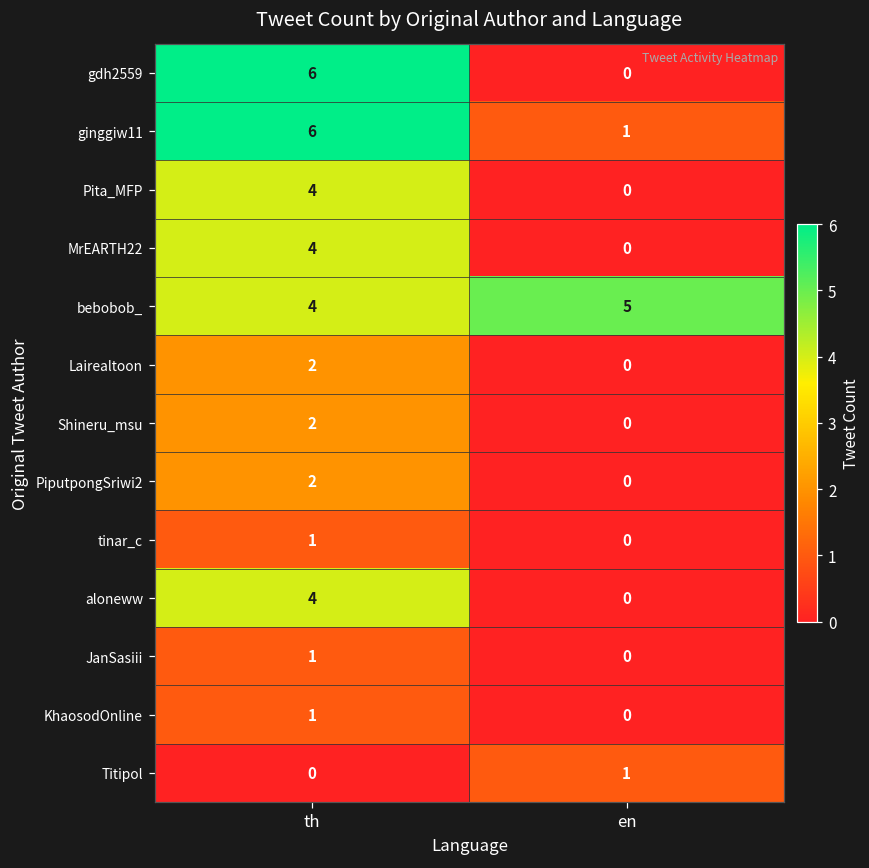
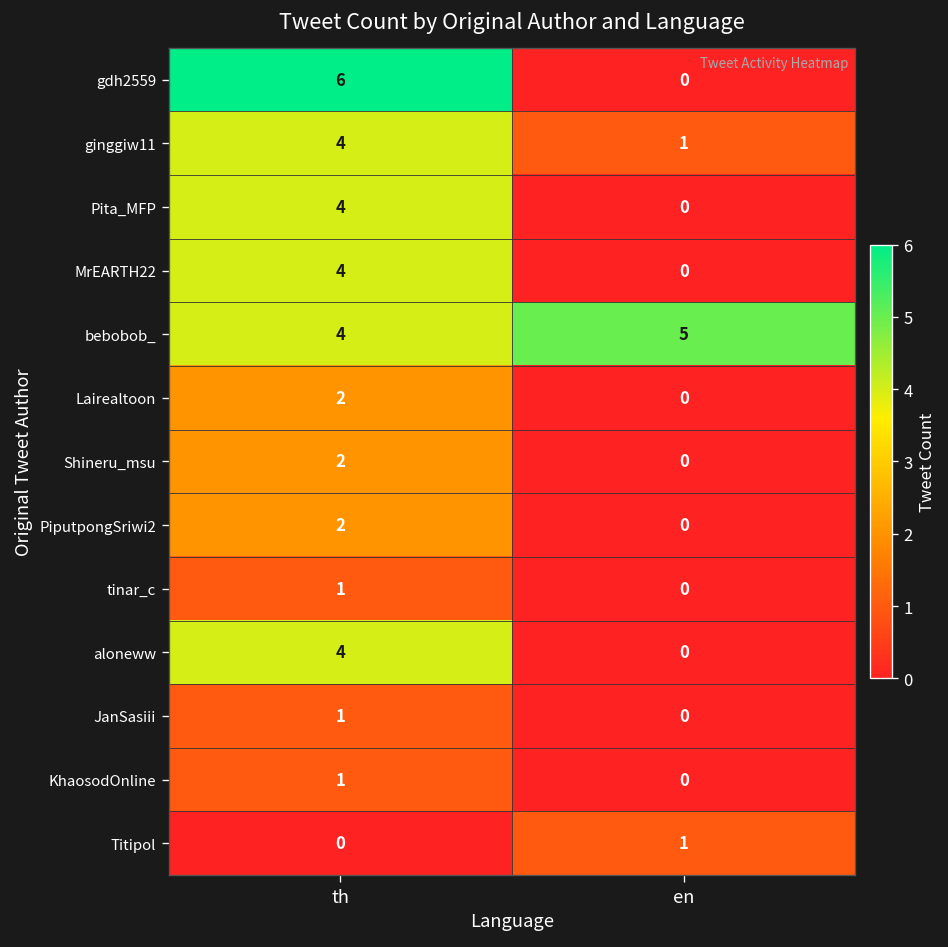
ginggiw11, th: 6 -> 4
